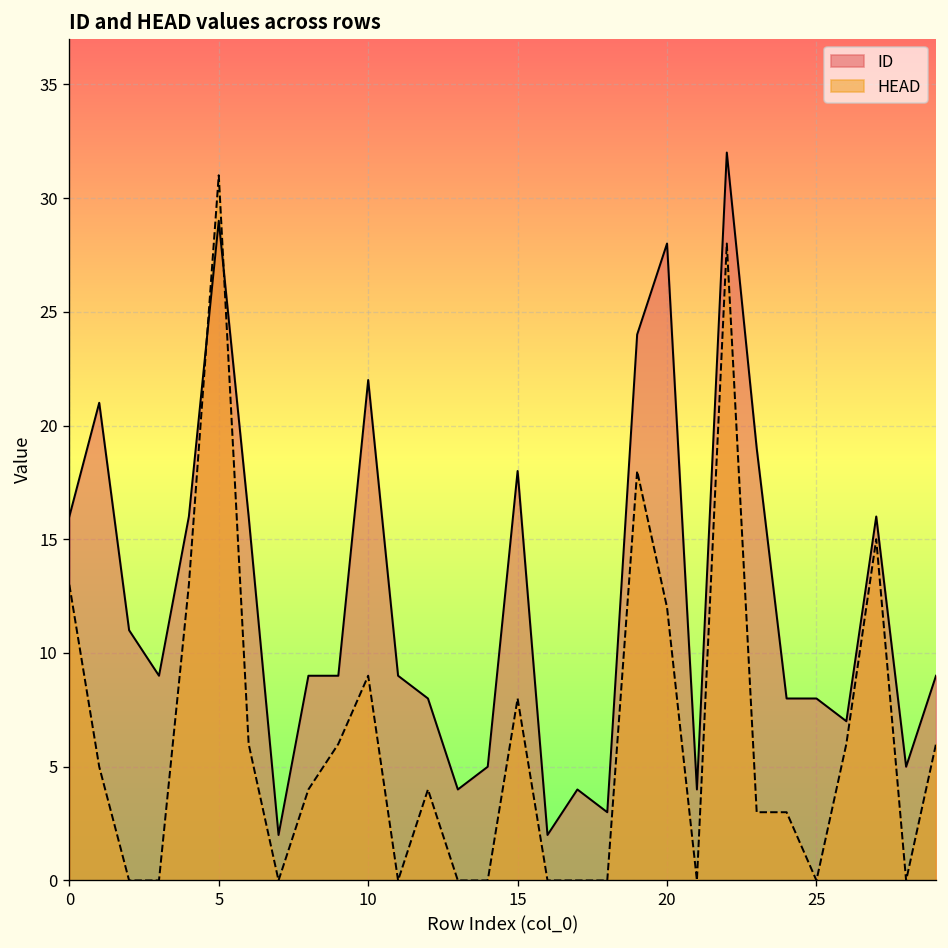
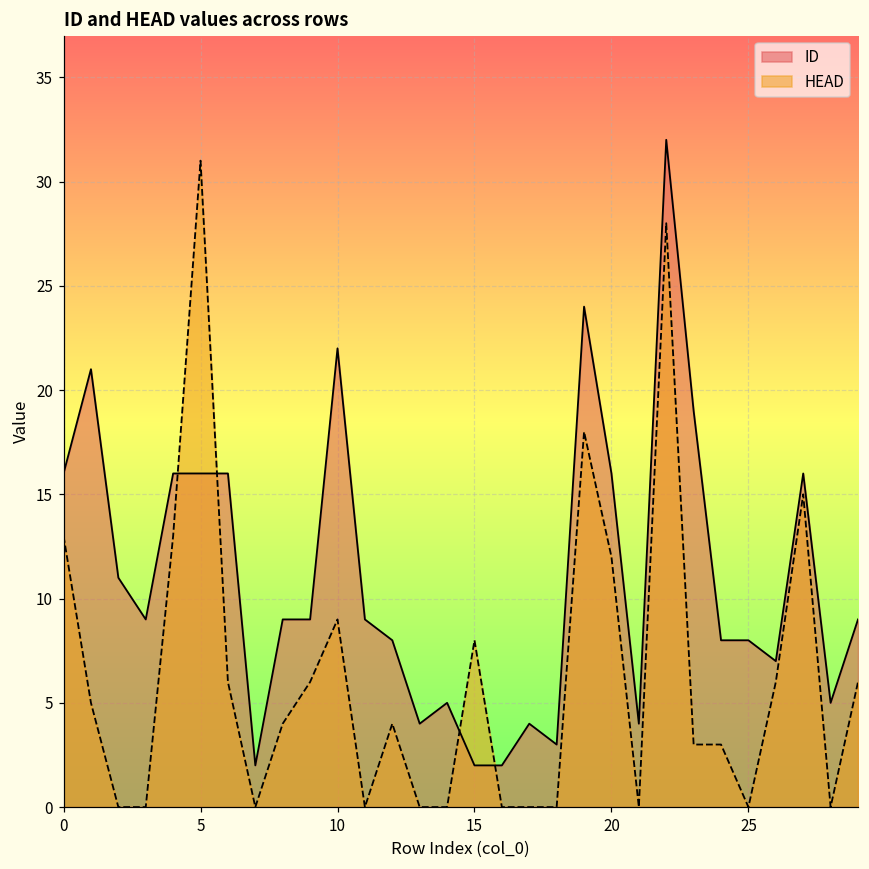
ID, 5: 29 -> 16
ID, 15: 18 -> 2
ID, 20: 28 -> 16
